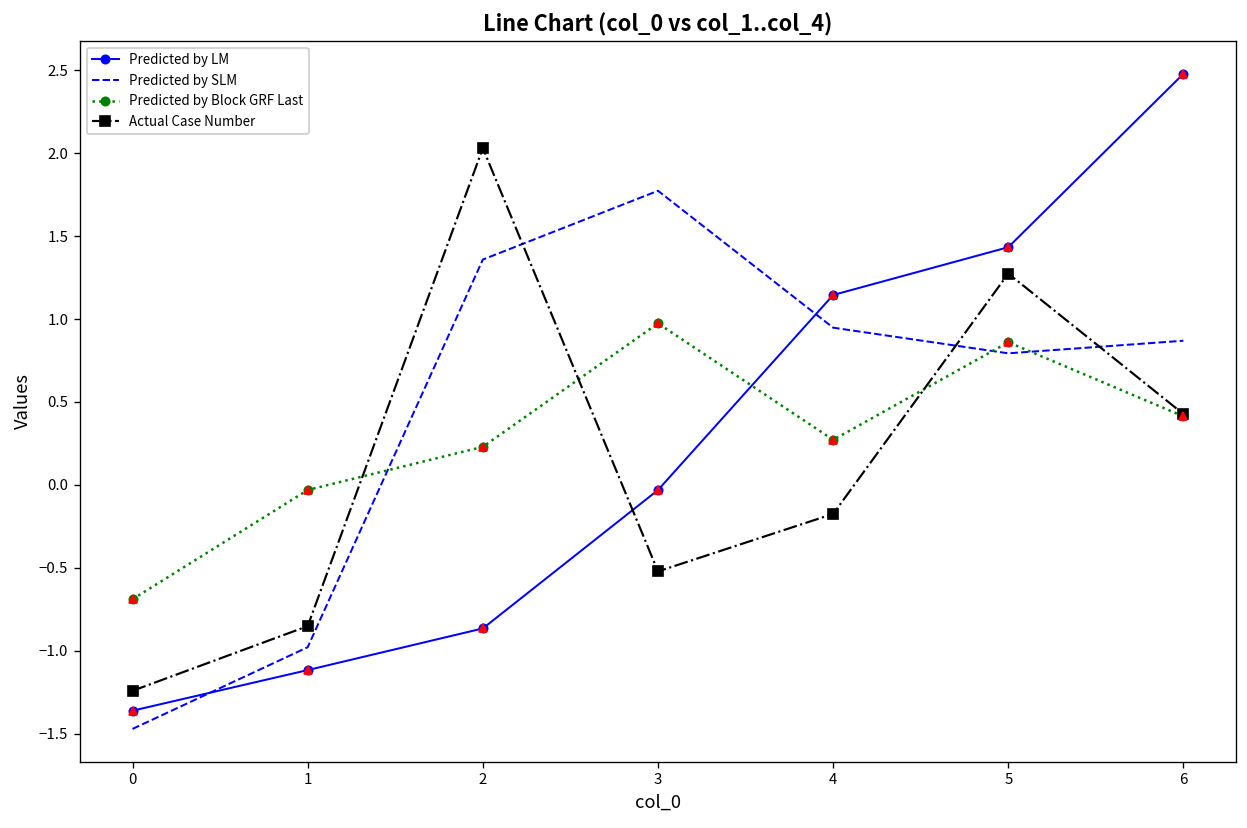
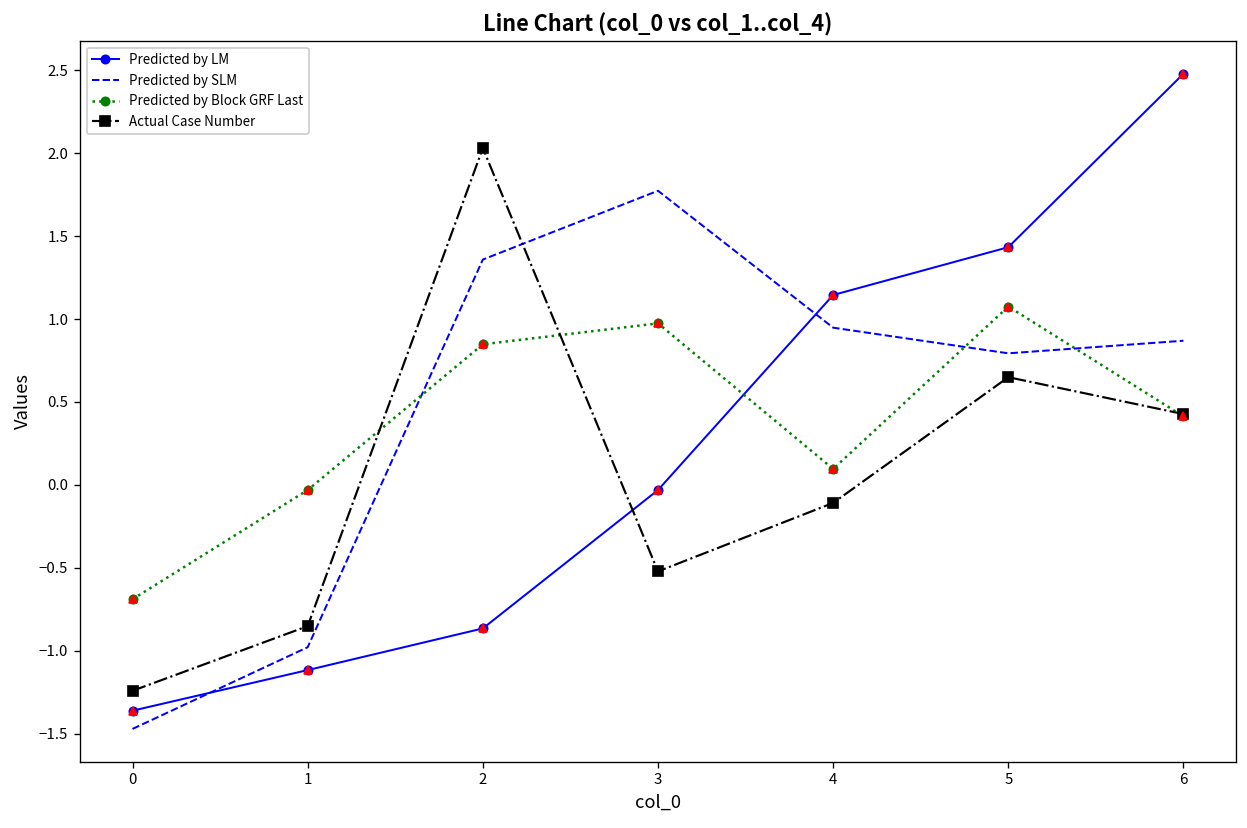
Predicted by Block GRF Last, 2: 0.23 -> 0.85
Predicted by Block GRF Last, 4: 0.27 -> 0.10
Actual Case Number, 4: -0.17 -> -0.11
Predicted by Block GRF Last, 5: 0.86 -> 1.08
Actual Case Number, 5: 1.27 -> 0.65
